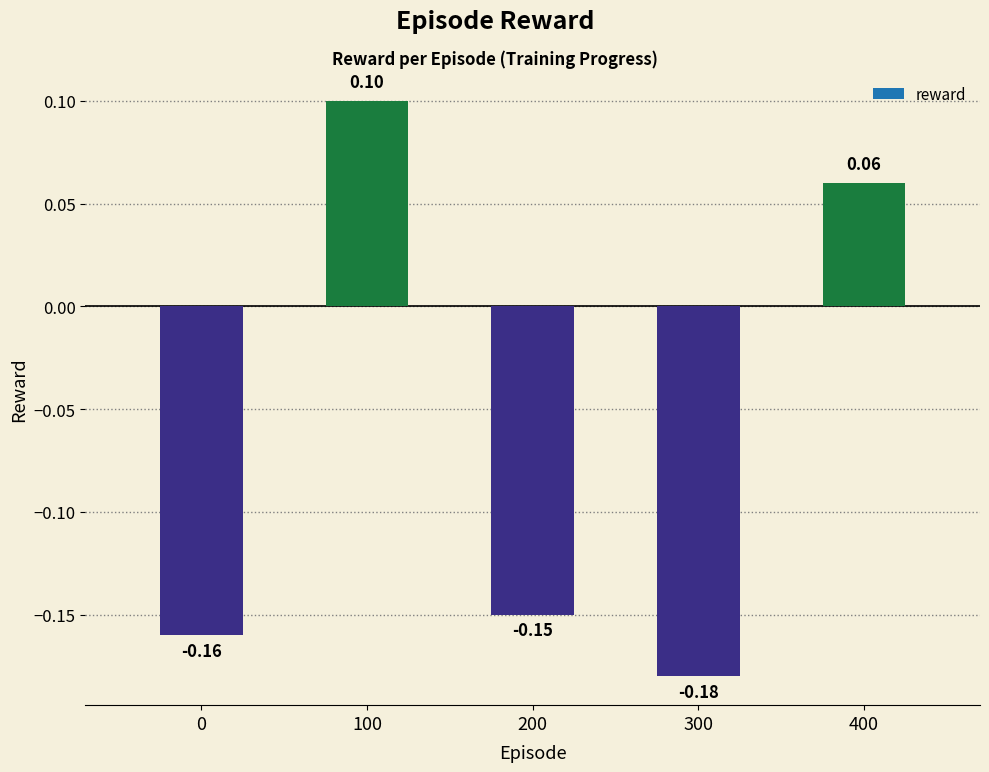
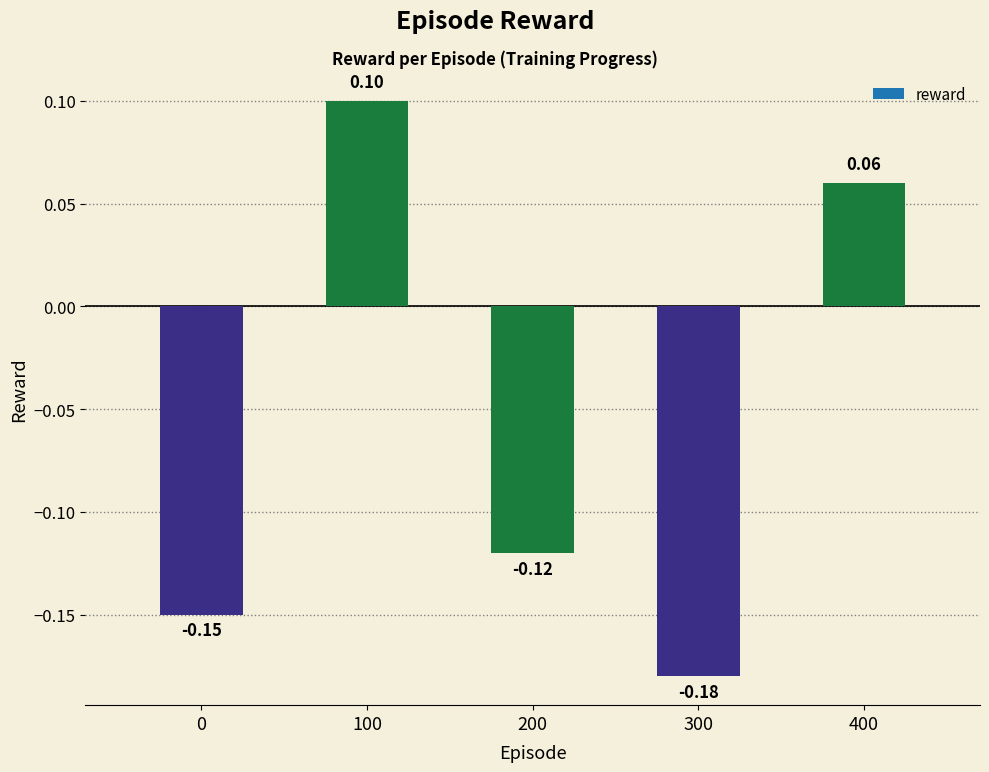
0: -0.16 -> -0.15
200: -0.15 -> -0.12
